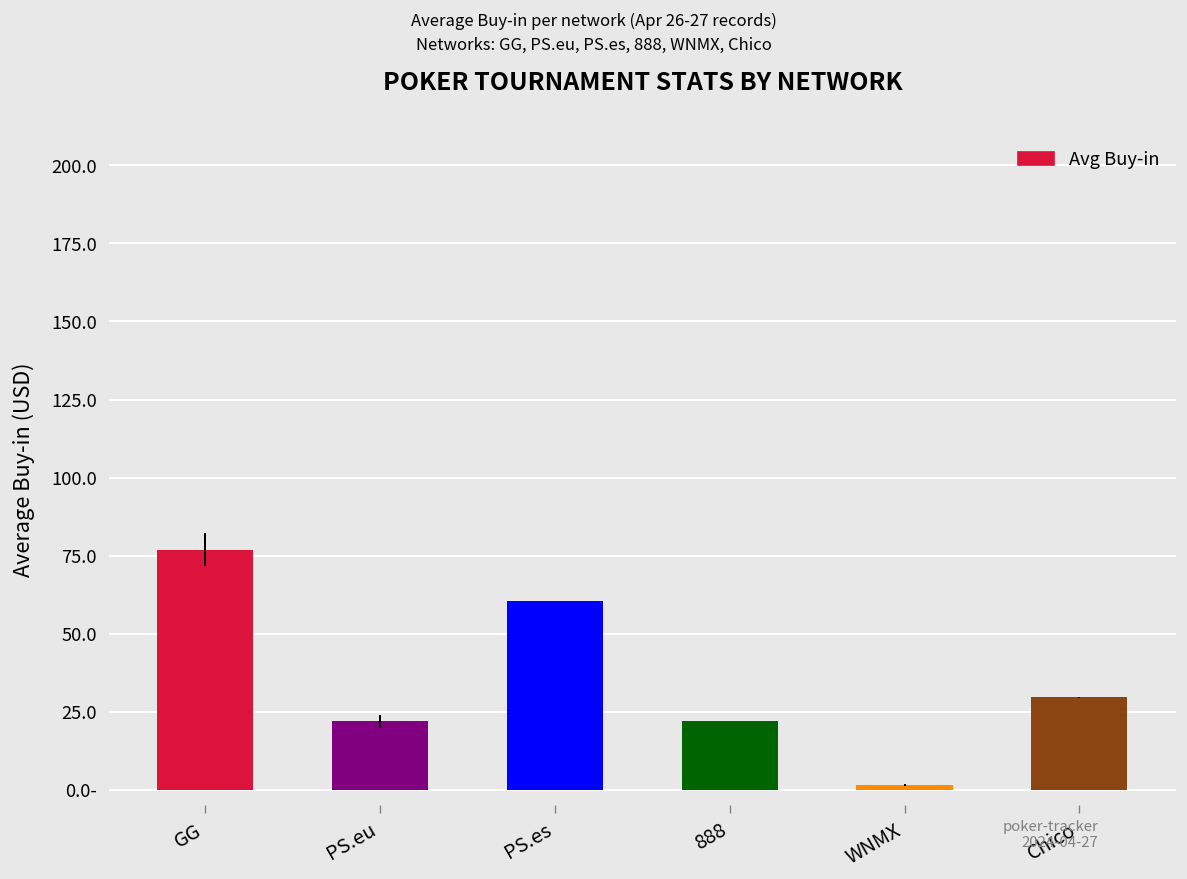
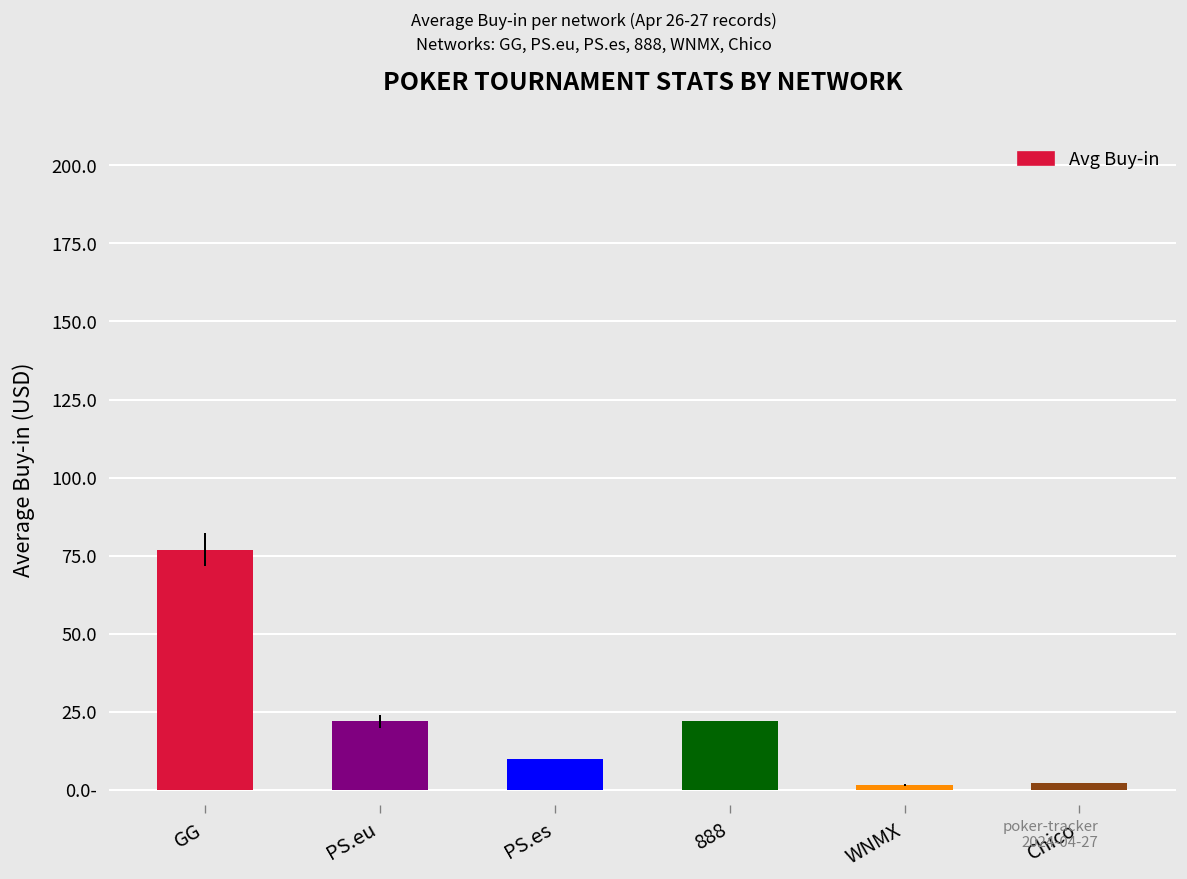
PS.es: 61 -> 10
Chico: 30 -> 2
